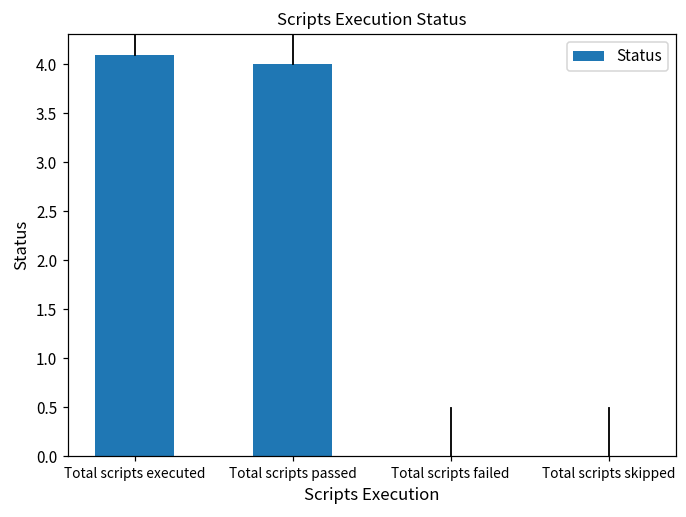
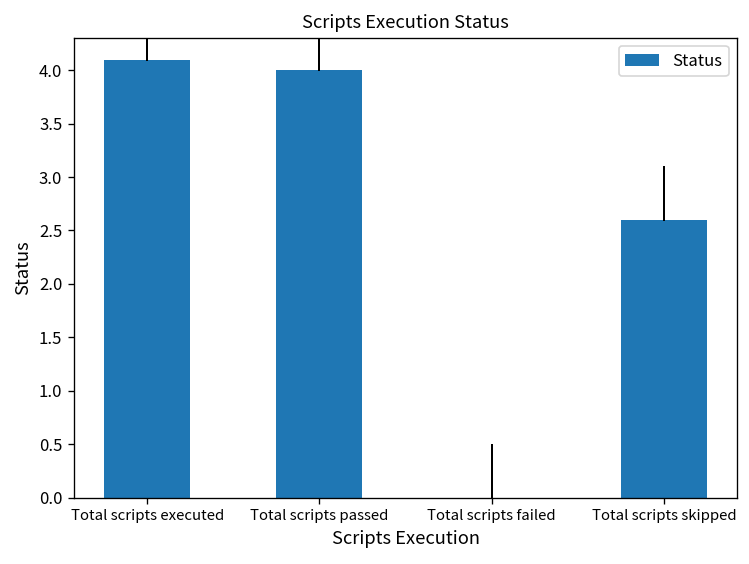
Status, Total scripts skipped: 0.0 -> 2.6
